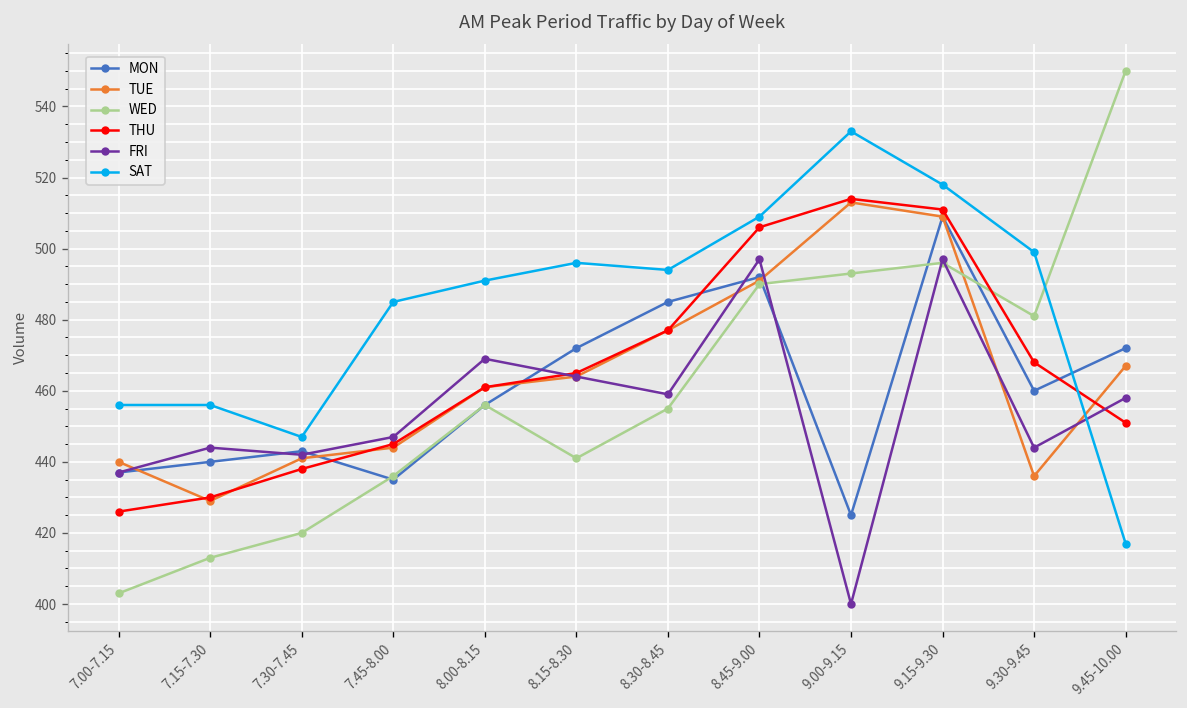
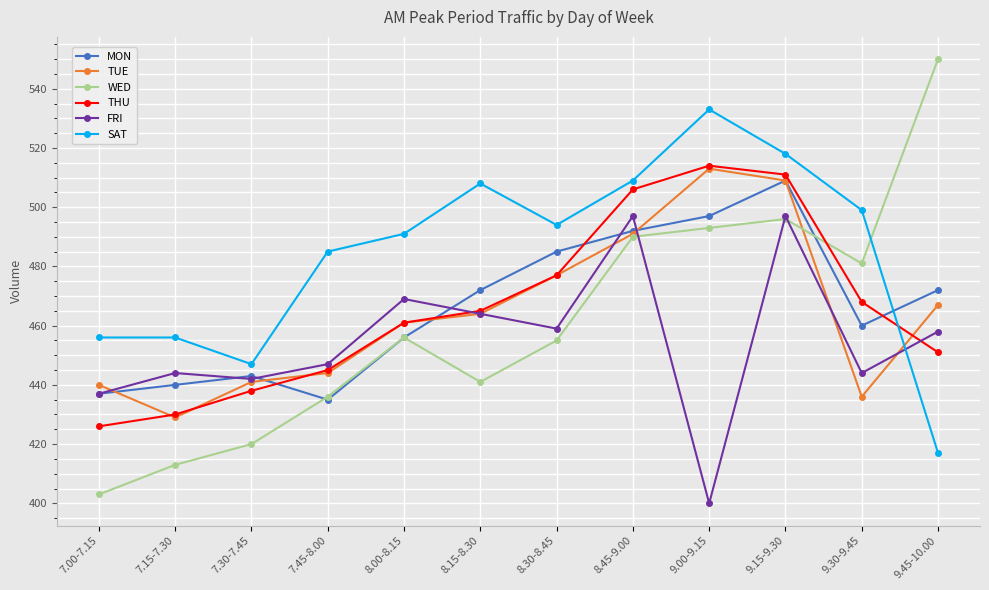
SAT, 8.15-8.30: 496 -> 508
MON, 9.00-9.15: 425 -> 497
